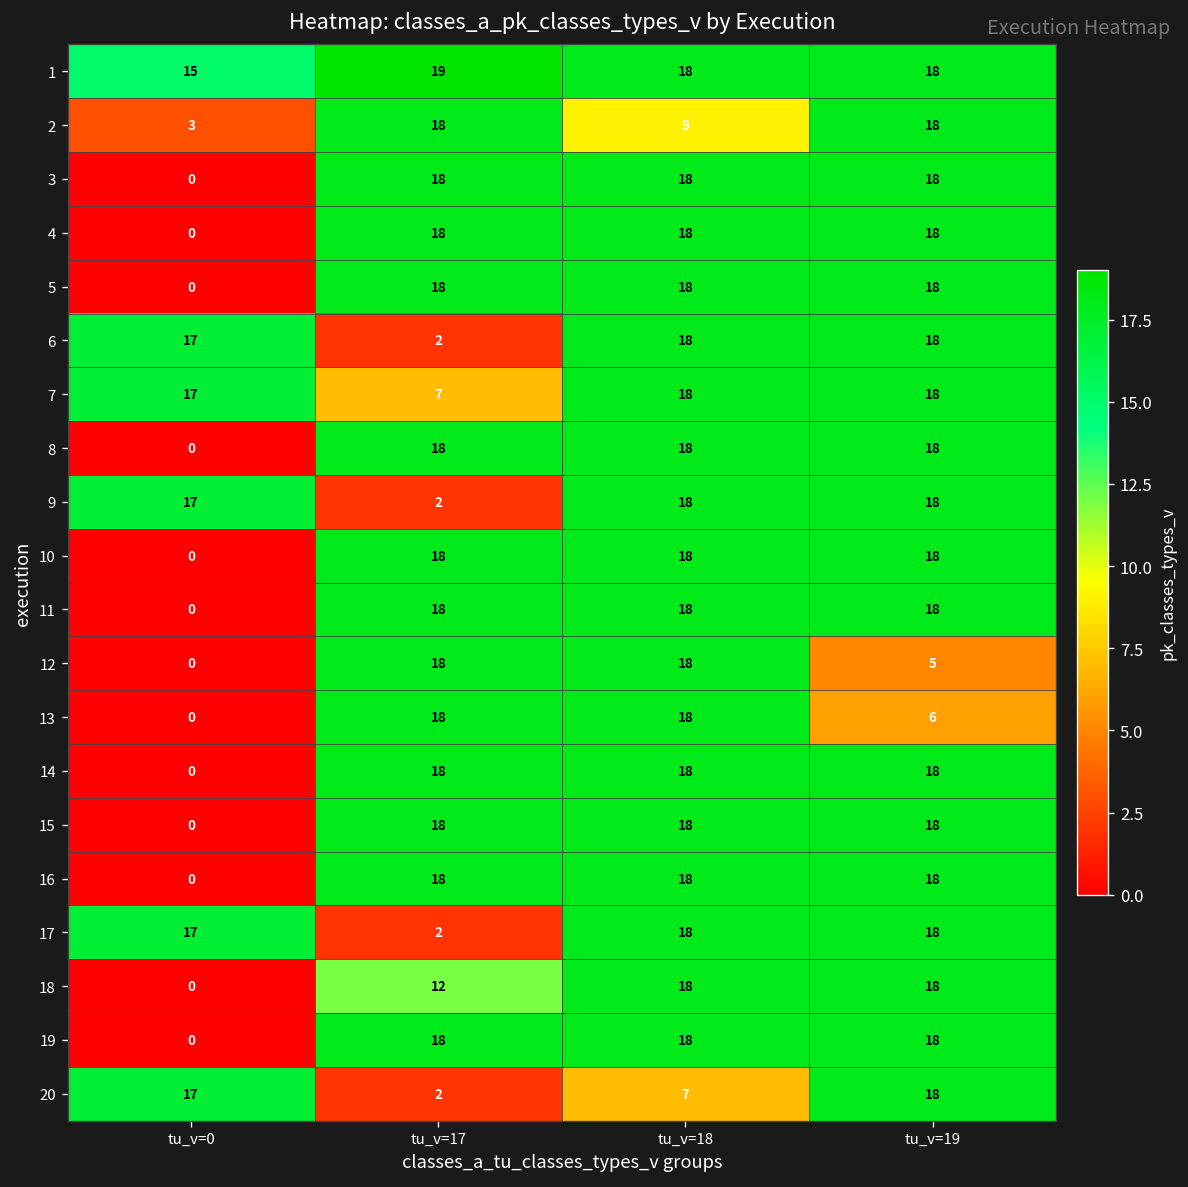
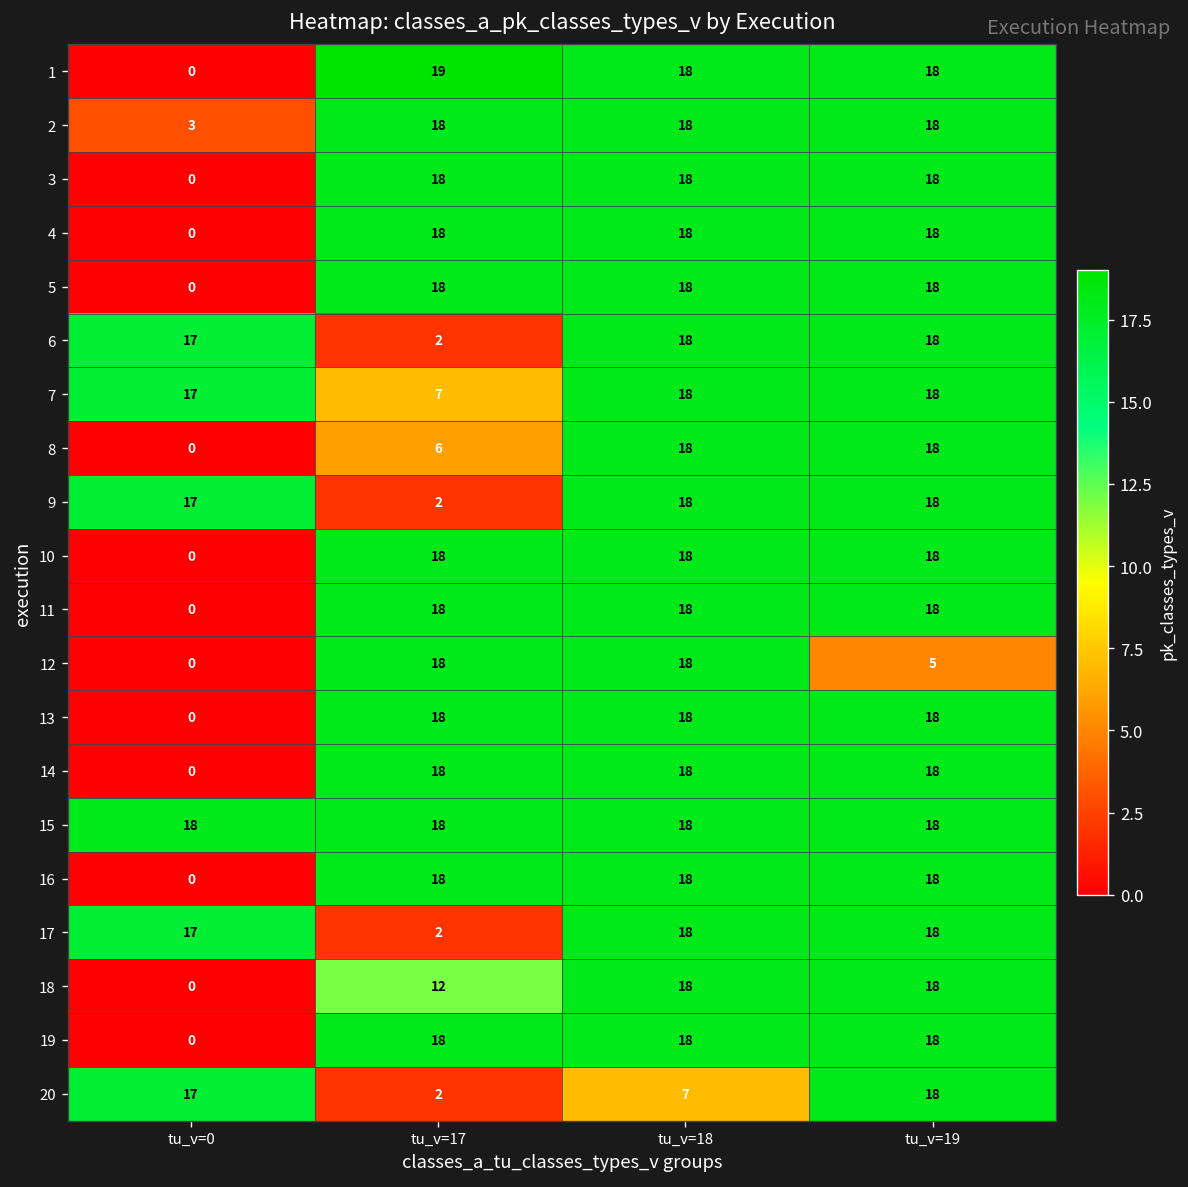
1, tu_v=0: 15 -> 0
2, tu_v=18: 9 -> 18
8, tu_v=17: 18 -> 6
13, tu_v=19: 6 -> 18
15, tu_v=0: 0 -> 18
